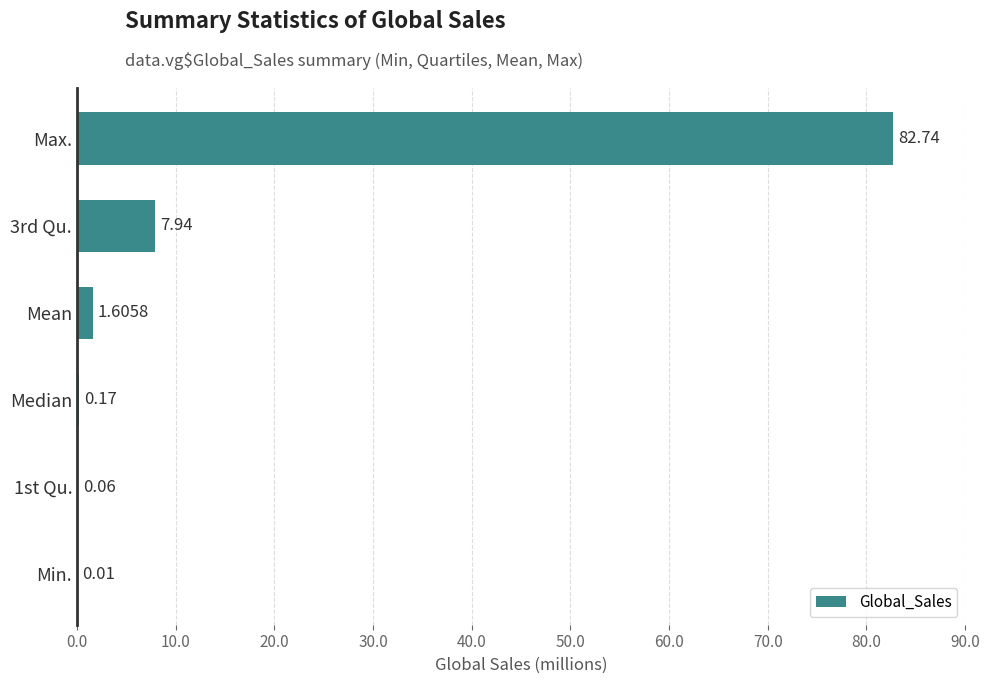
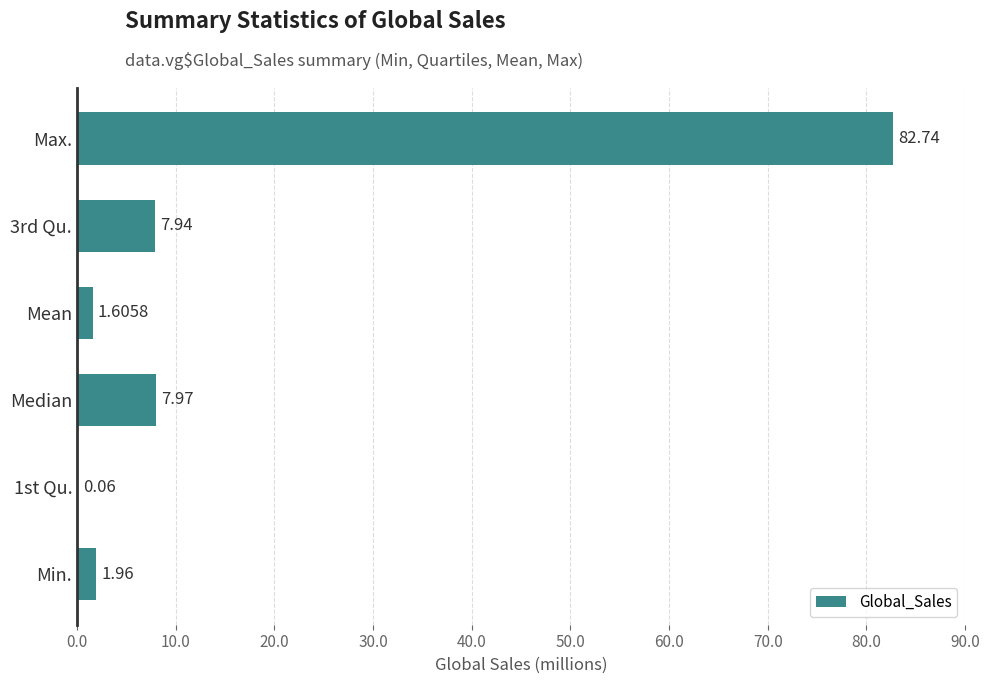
Median: 0.17 -> 7.97
Min.: 0.01 -> 1.96
